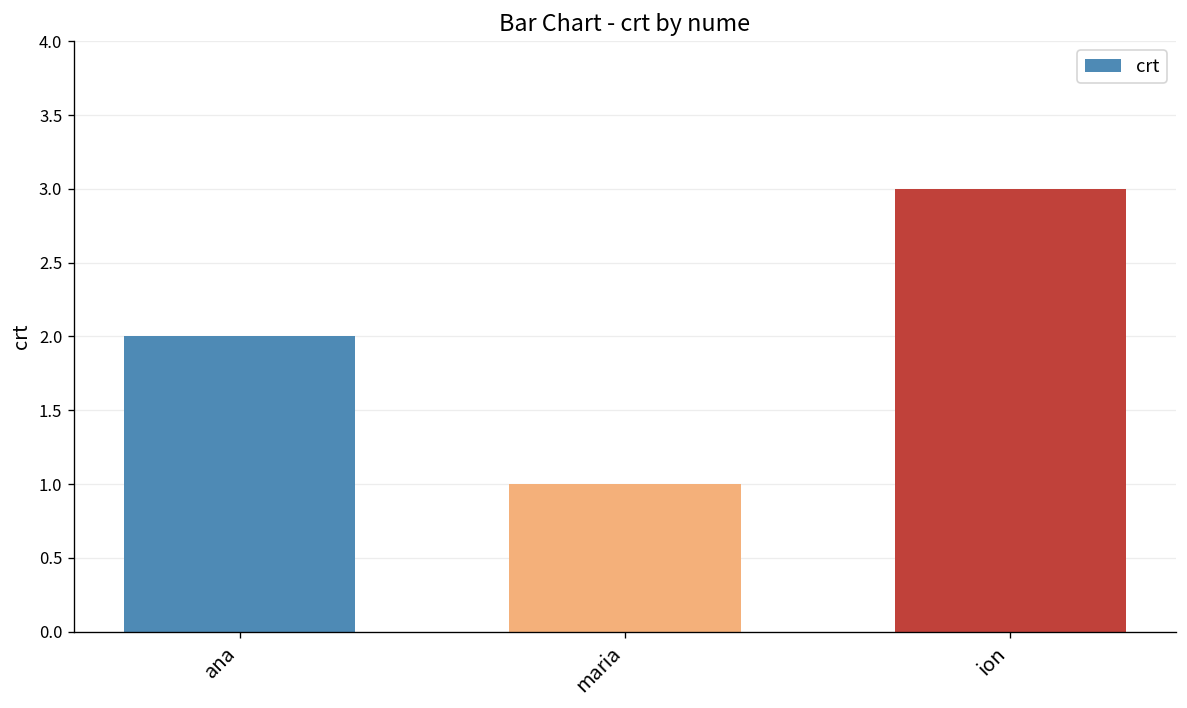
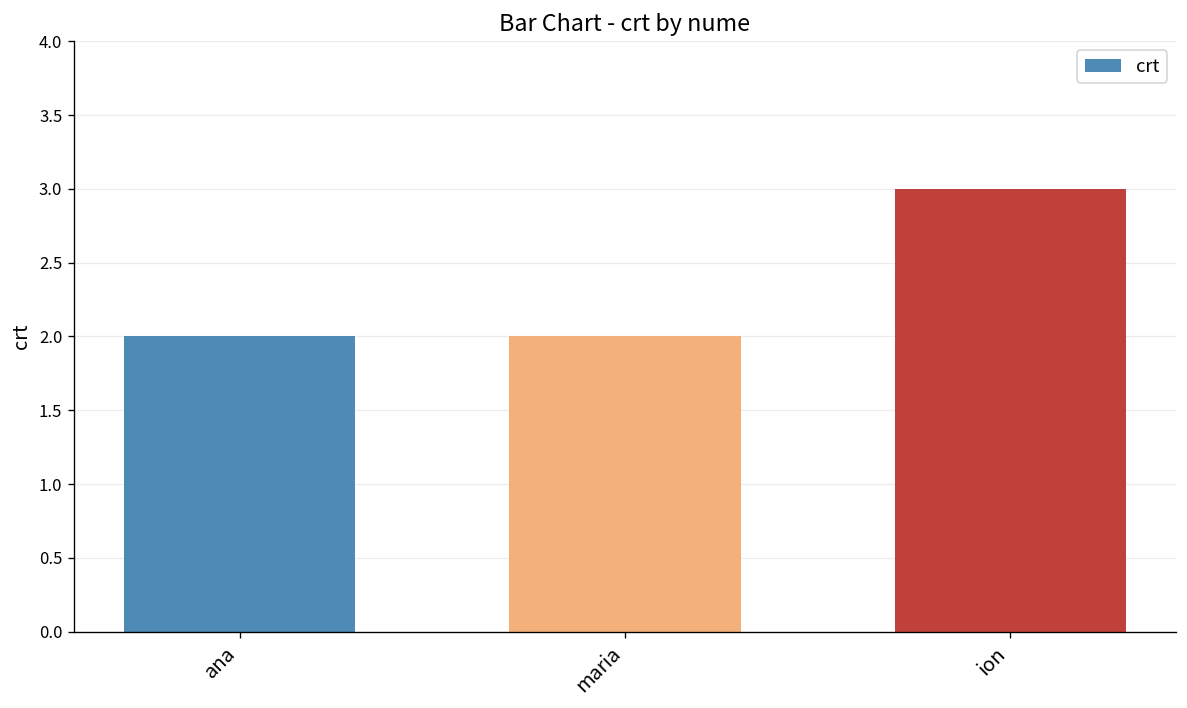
maria: 1 -> 2
